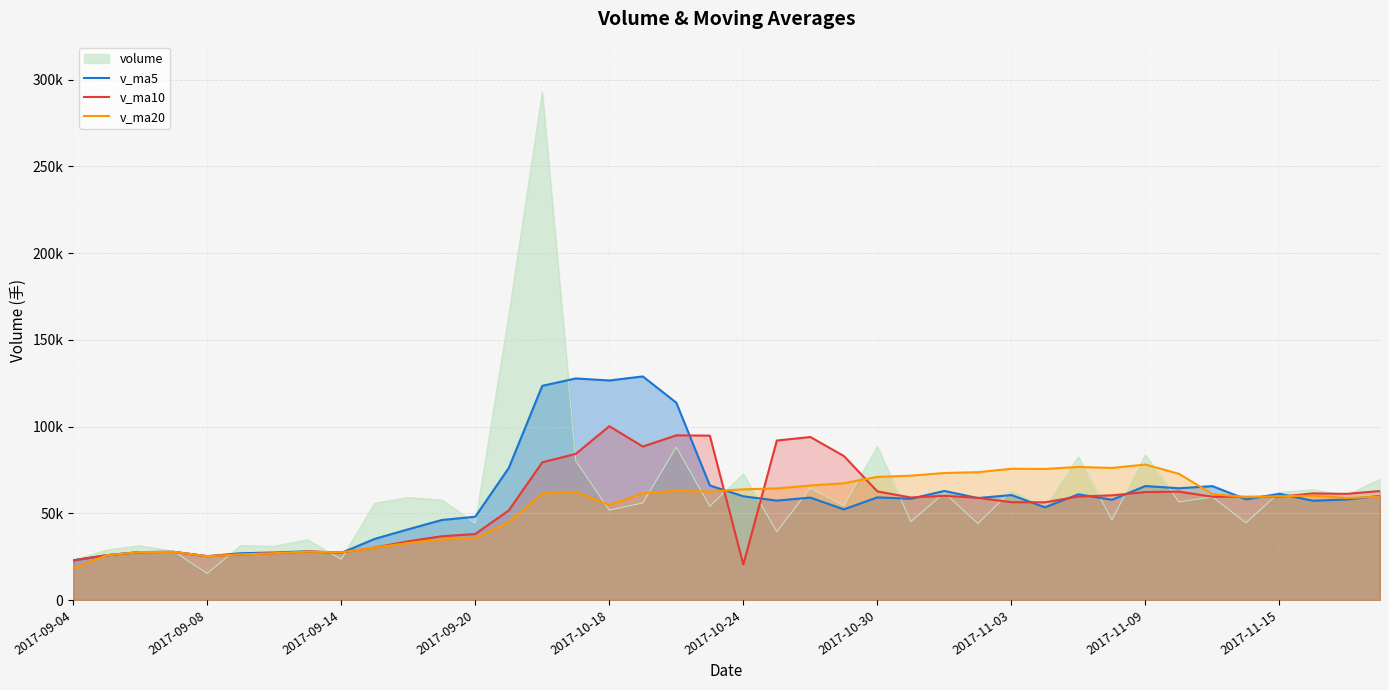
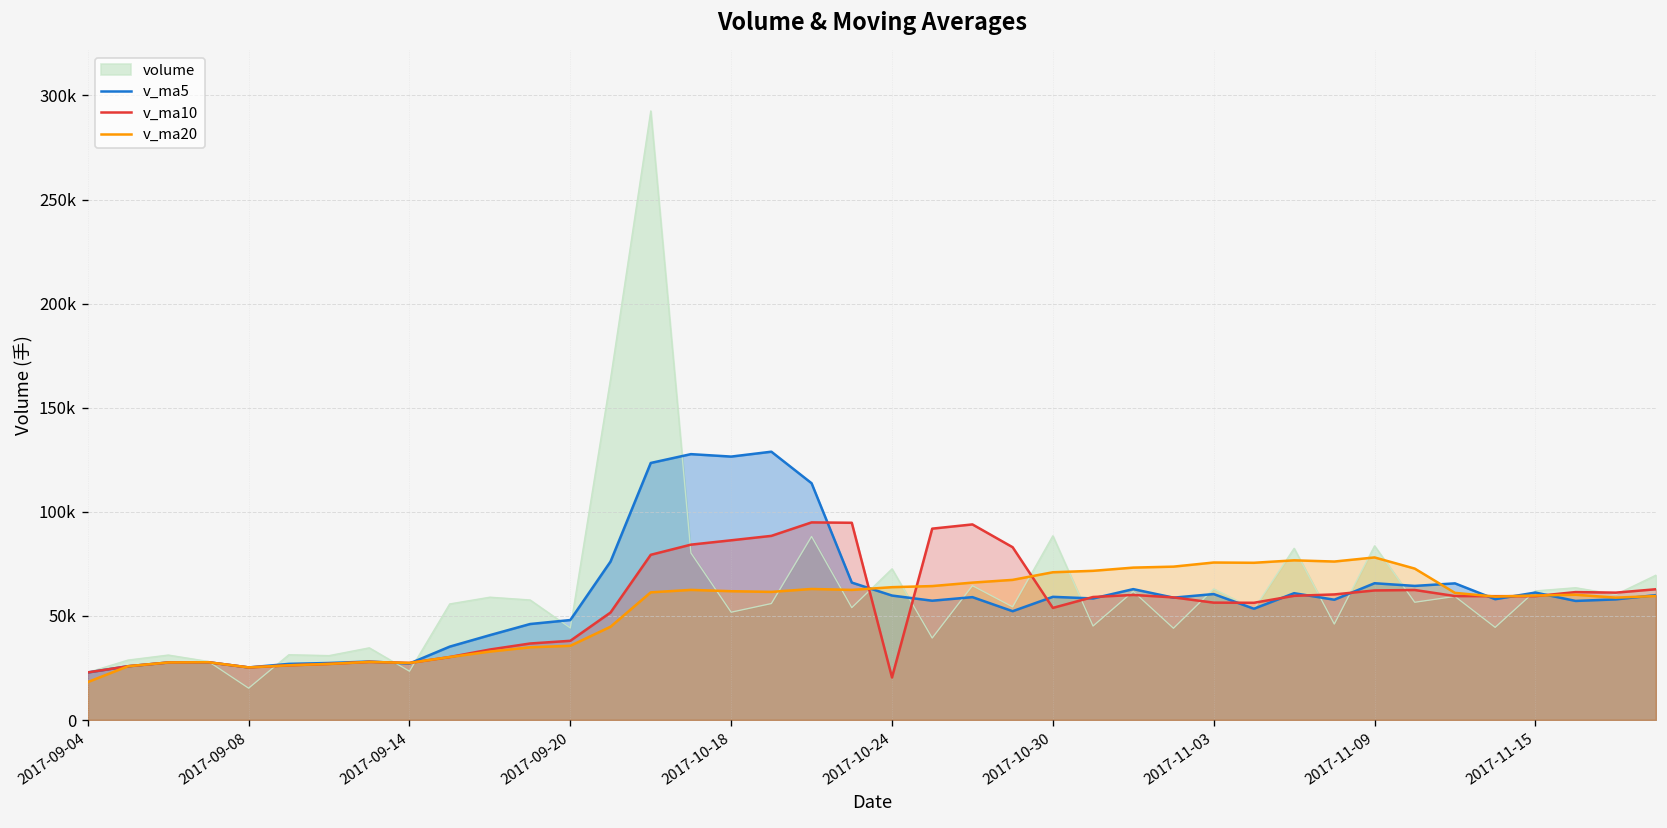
v_ma10, 2017-10-18: 100000 -> 86000
v_ma20, 2017-10-18: 55000 -> 62000
v_ma10, 2017-10-30: 63000 -> 54000
